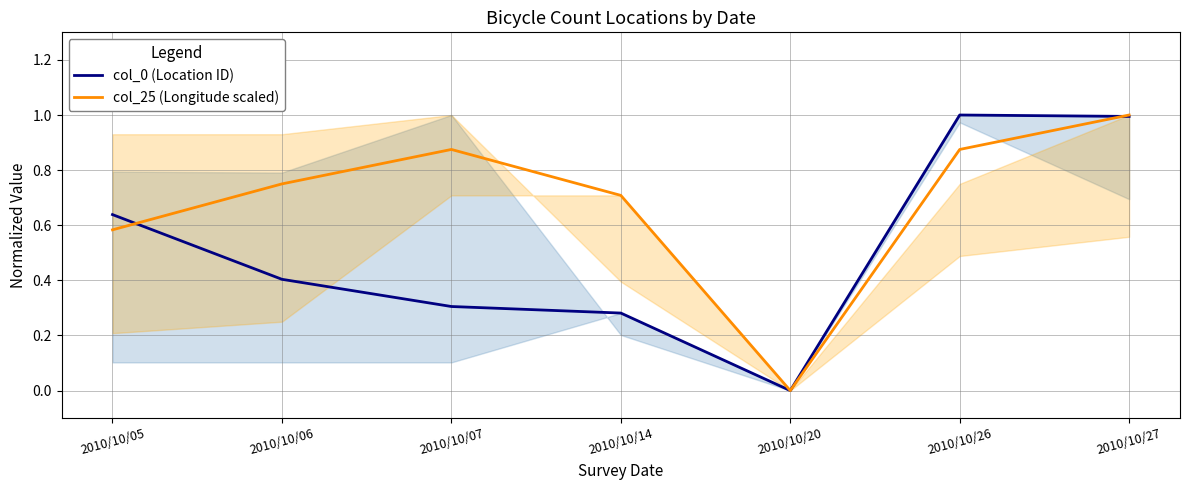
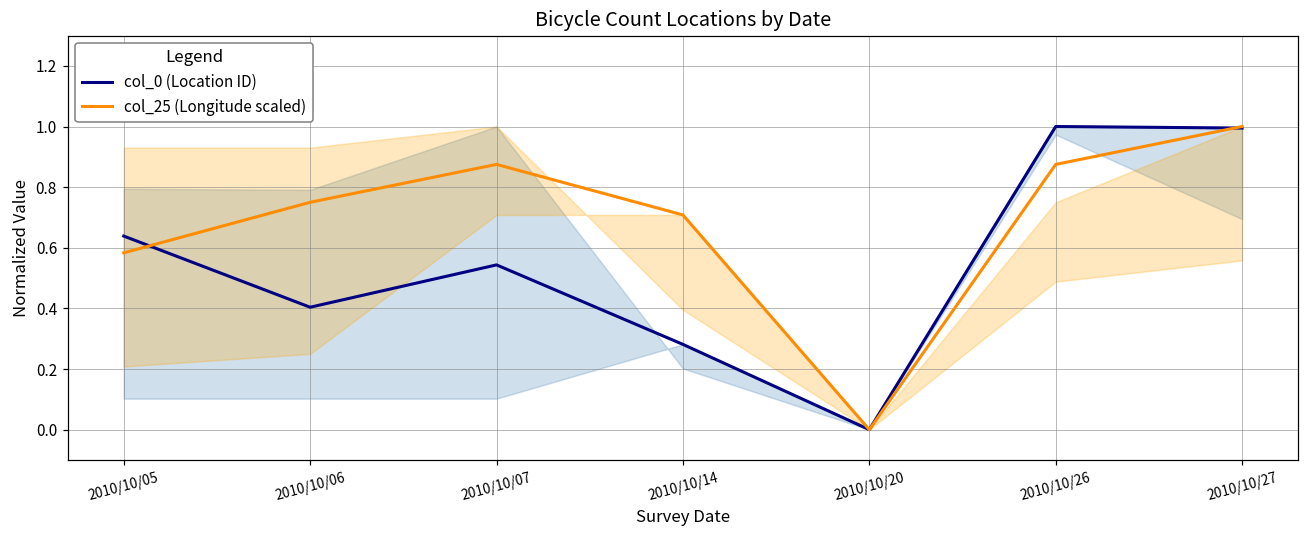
col_0 (Location ID), 2010/10/07: 0.31 -> 0.54
